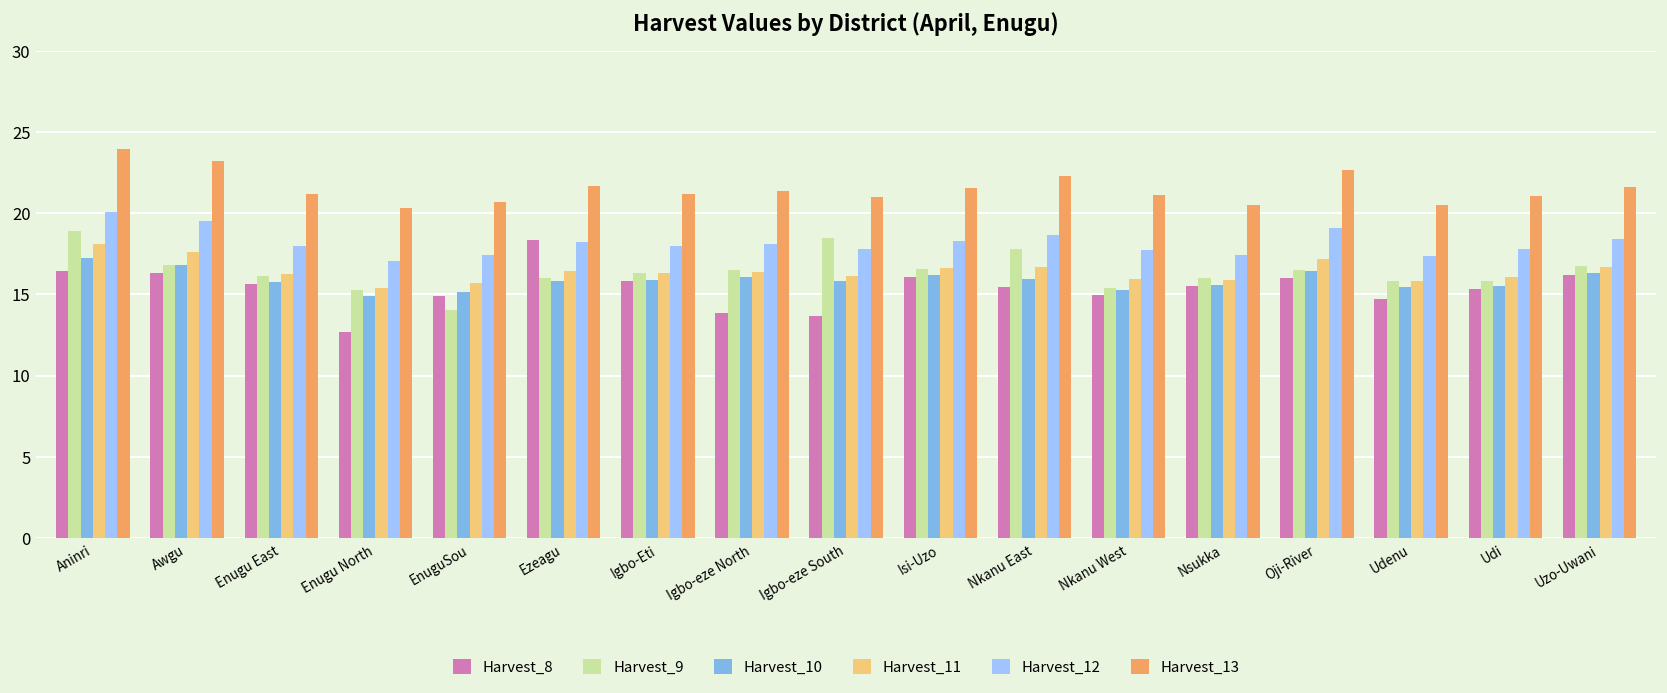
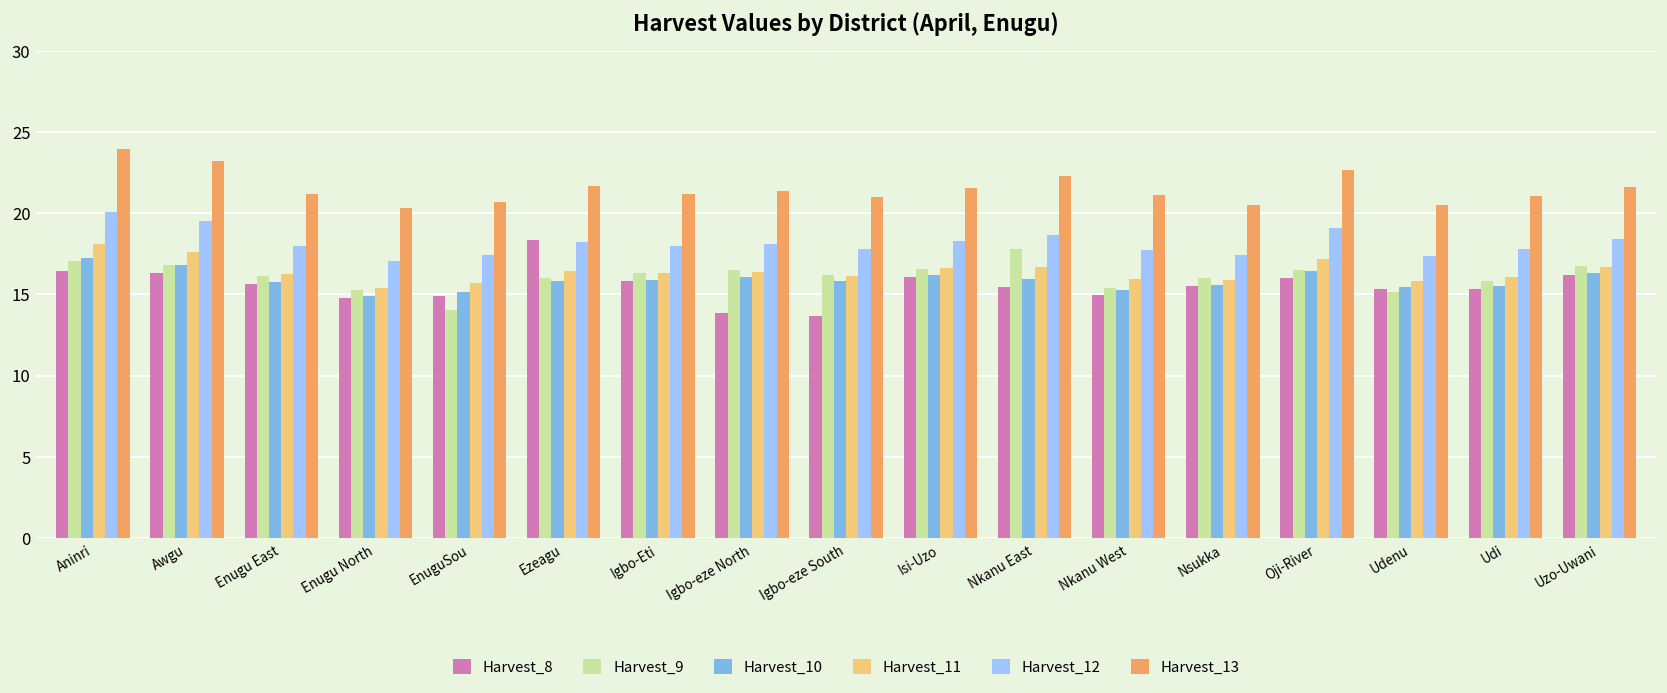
Harvest_9, Aninri: 18.9 -> 17.1
Harvest_8, Enugu North: 12.7 -> 14.8
Harvest_9, Igbo-eze South: 18.5 -> 16.2
Harvest_8, Udenu: 14.7 -> 15.4
Harvest_9, Udenu: 15.9 -> 15.1
